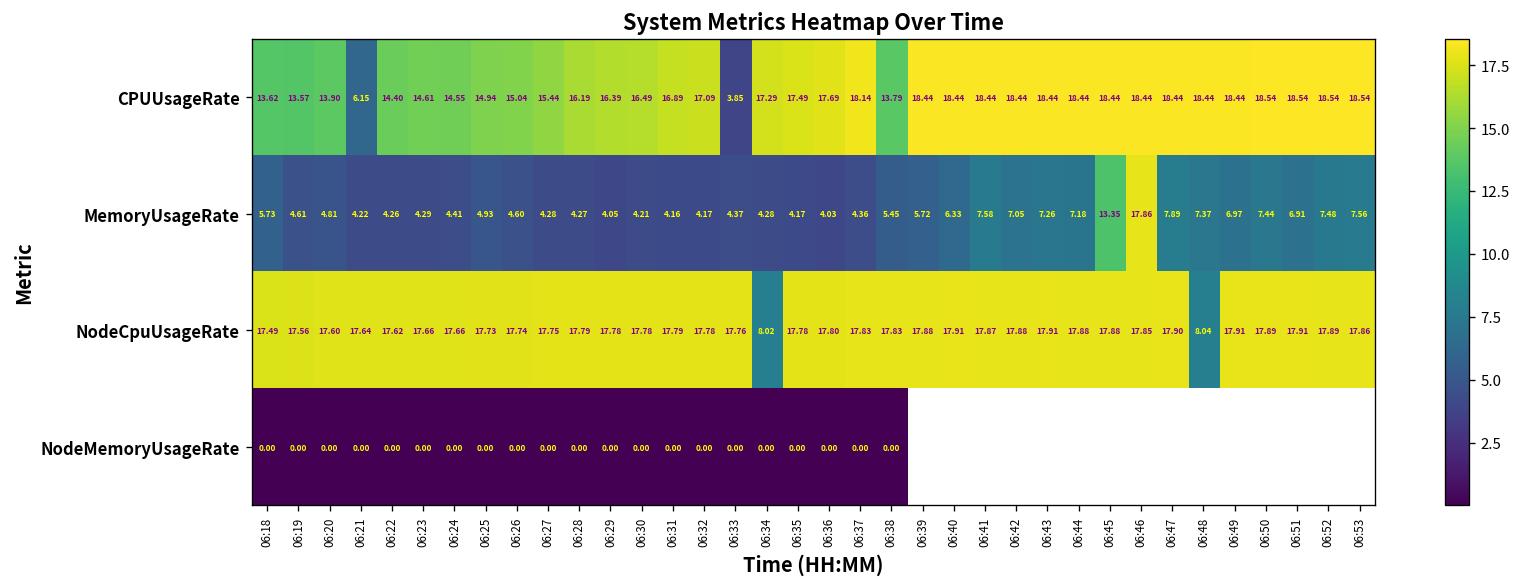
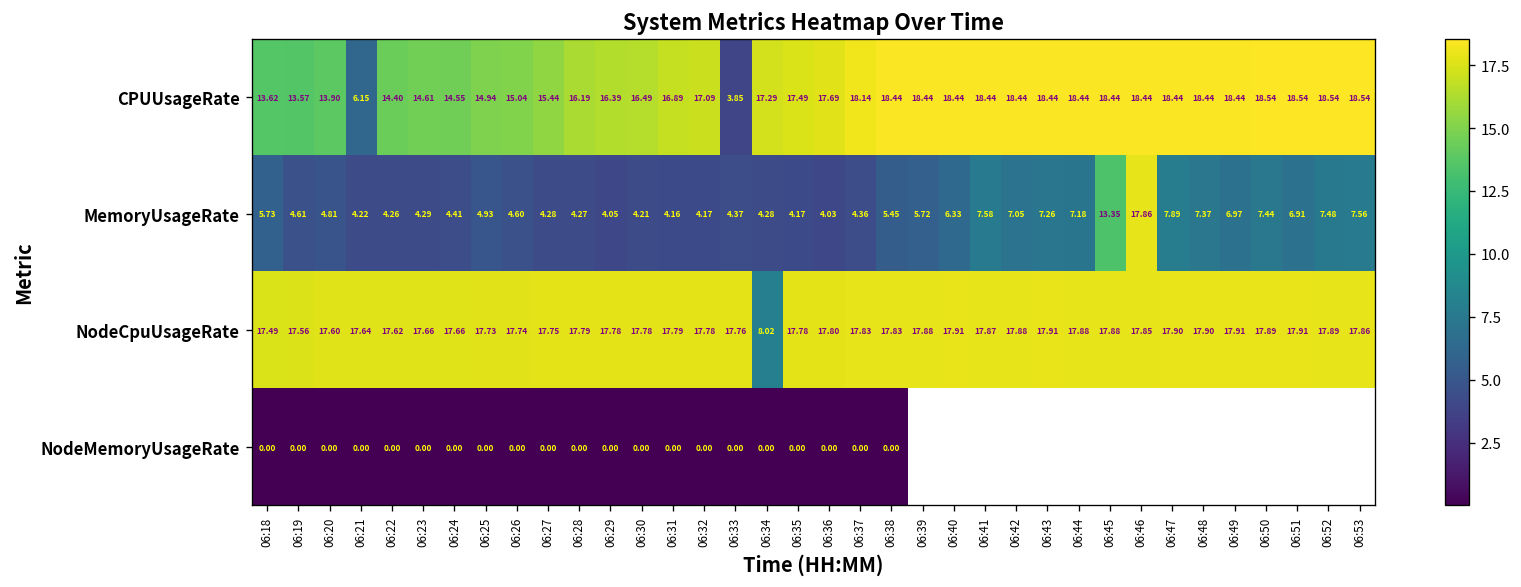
CPUUsageRate, 06:38: 13.79 -> 18.44
NodeCpuUsageRate, 06:48: 8.04 -> 17.90
